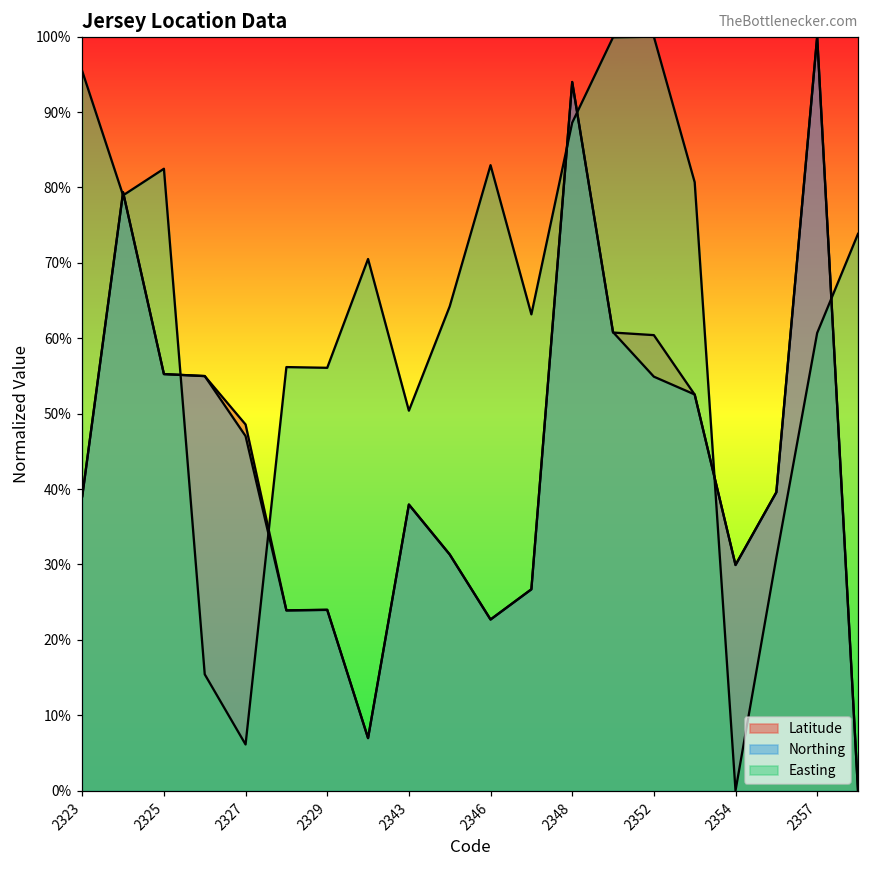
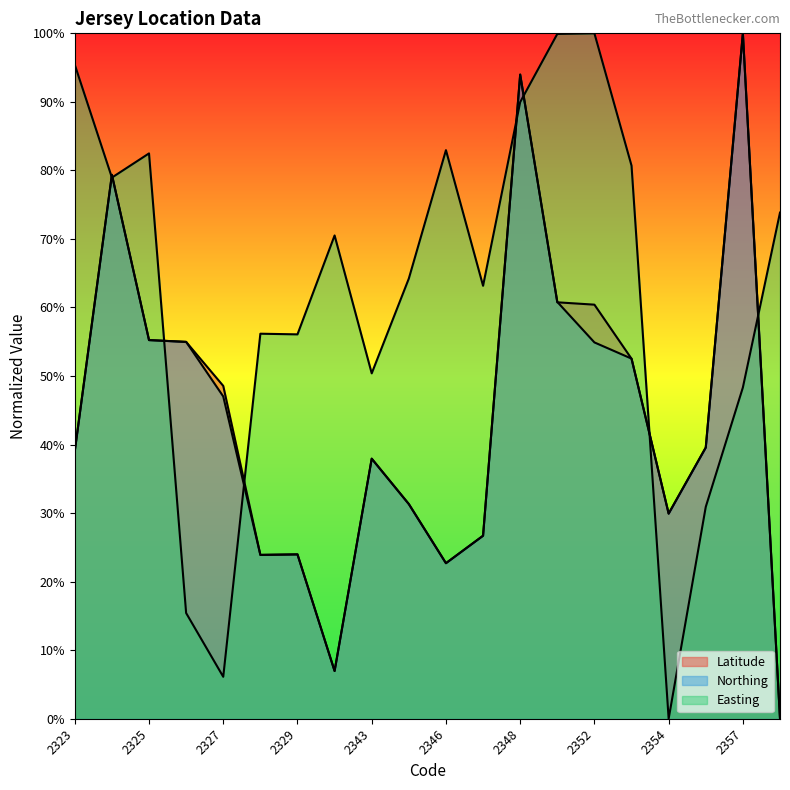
Easting, 2348: 89% -> 90%
Easting, 2357: 61% -> 48%
